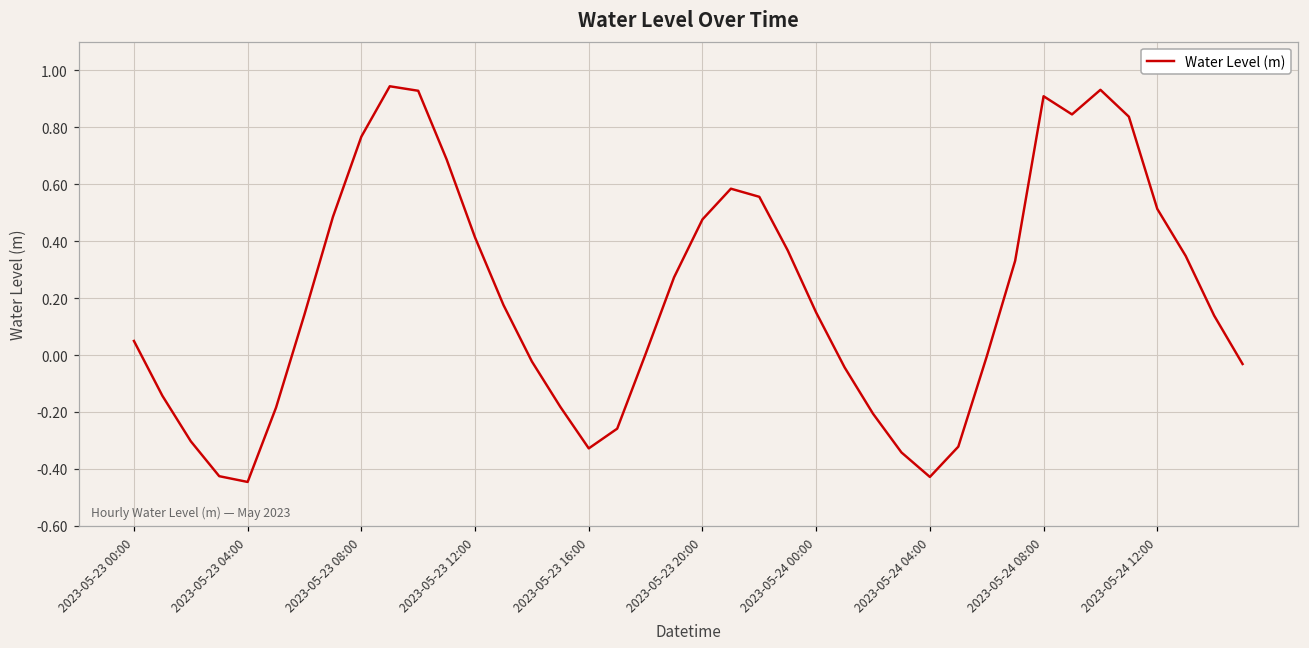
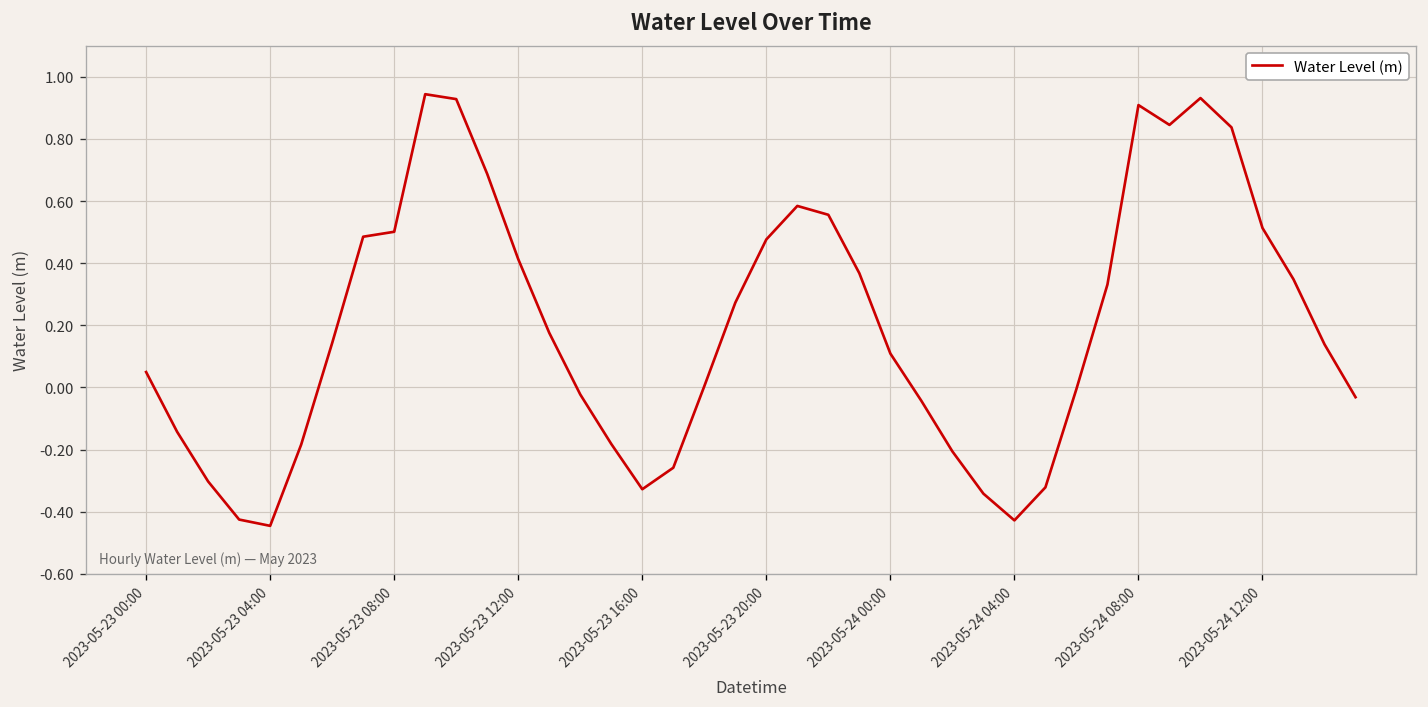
2023-05-23 08:00: 0.77 -> 0.50
2023-05-24 00:00: 0.15 -> 0.11
